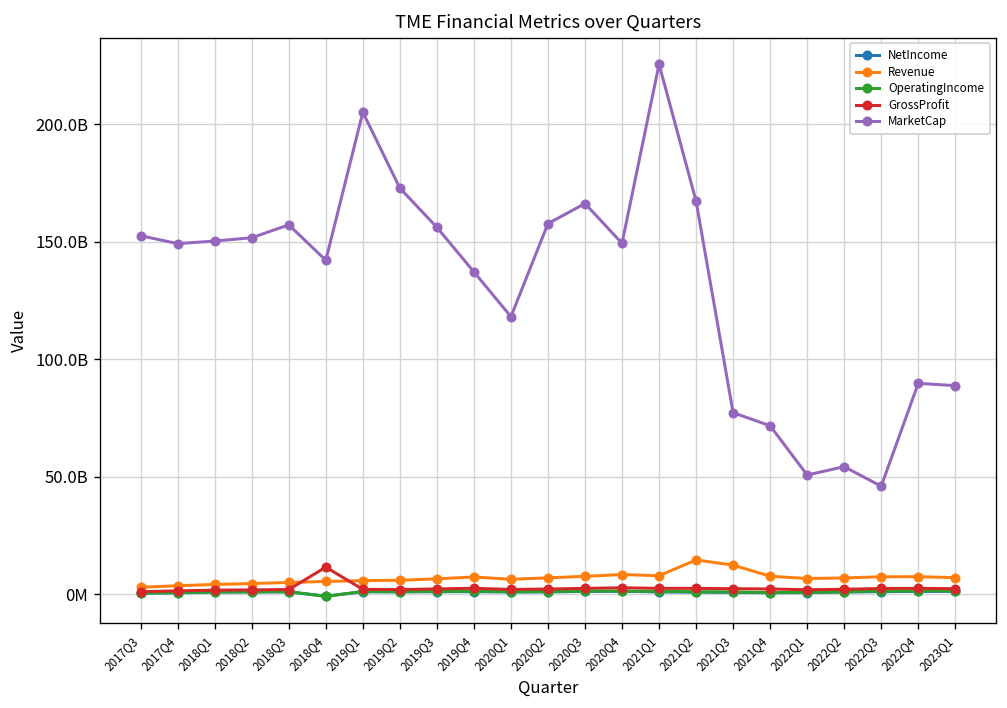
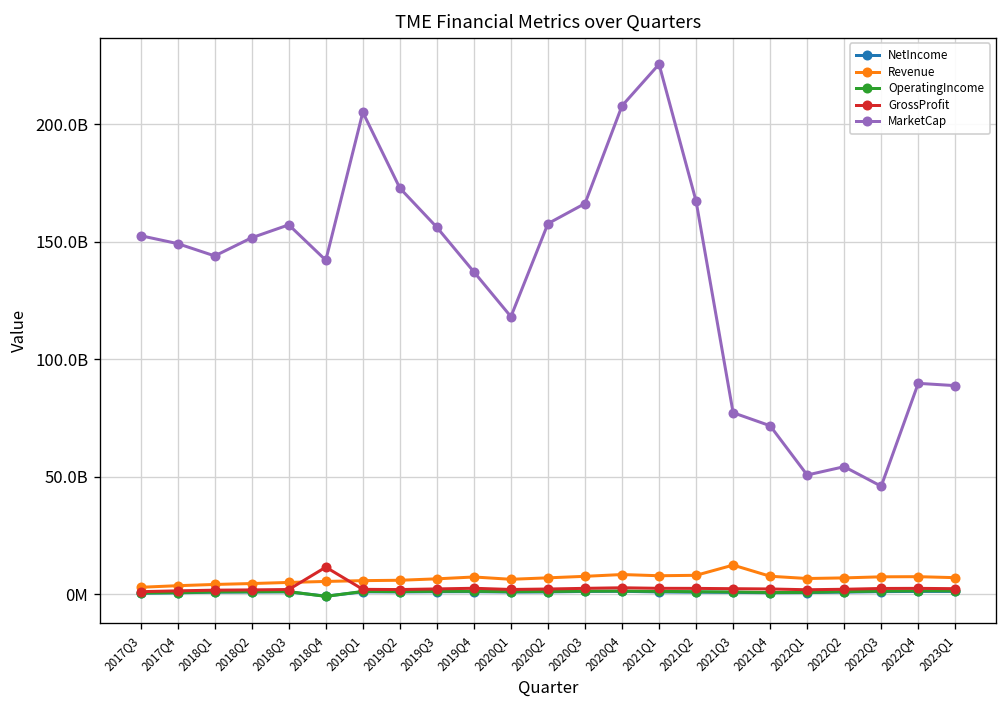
MarketCap, 2018Q1: 150000000000 -> 144000000000
MarketCap, 2020Q4: 149000000000 -> 208000000000
Revenue, 2021Q2: 15000000000 -> 8000000000
